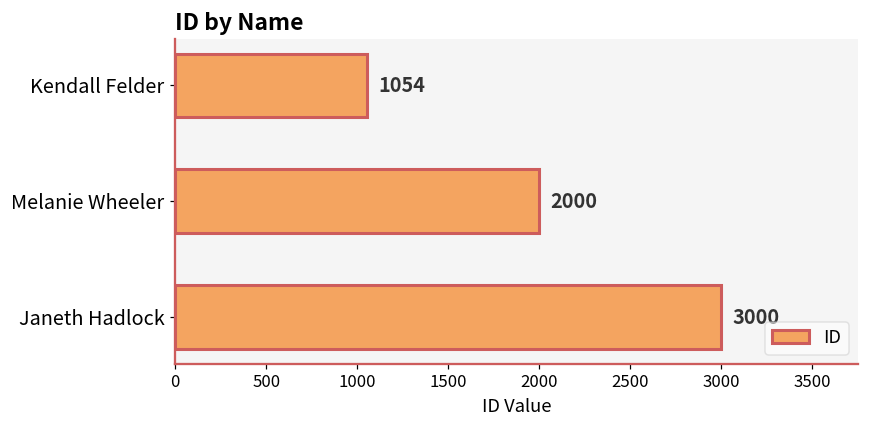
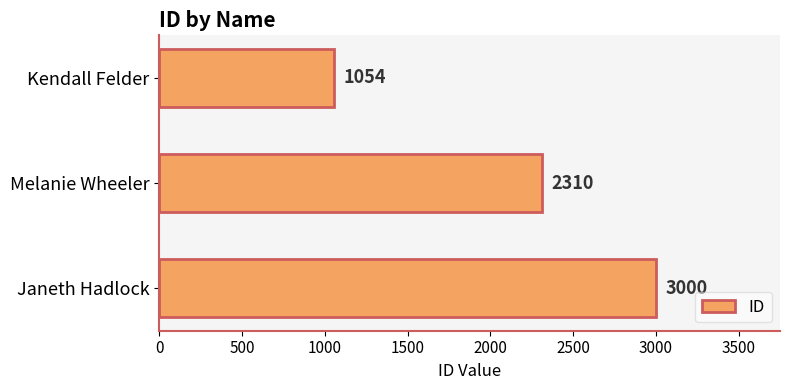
Melanie Wheeler: 2000 -> 2310
